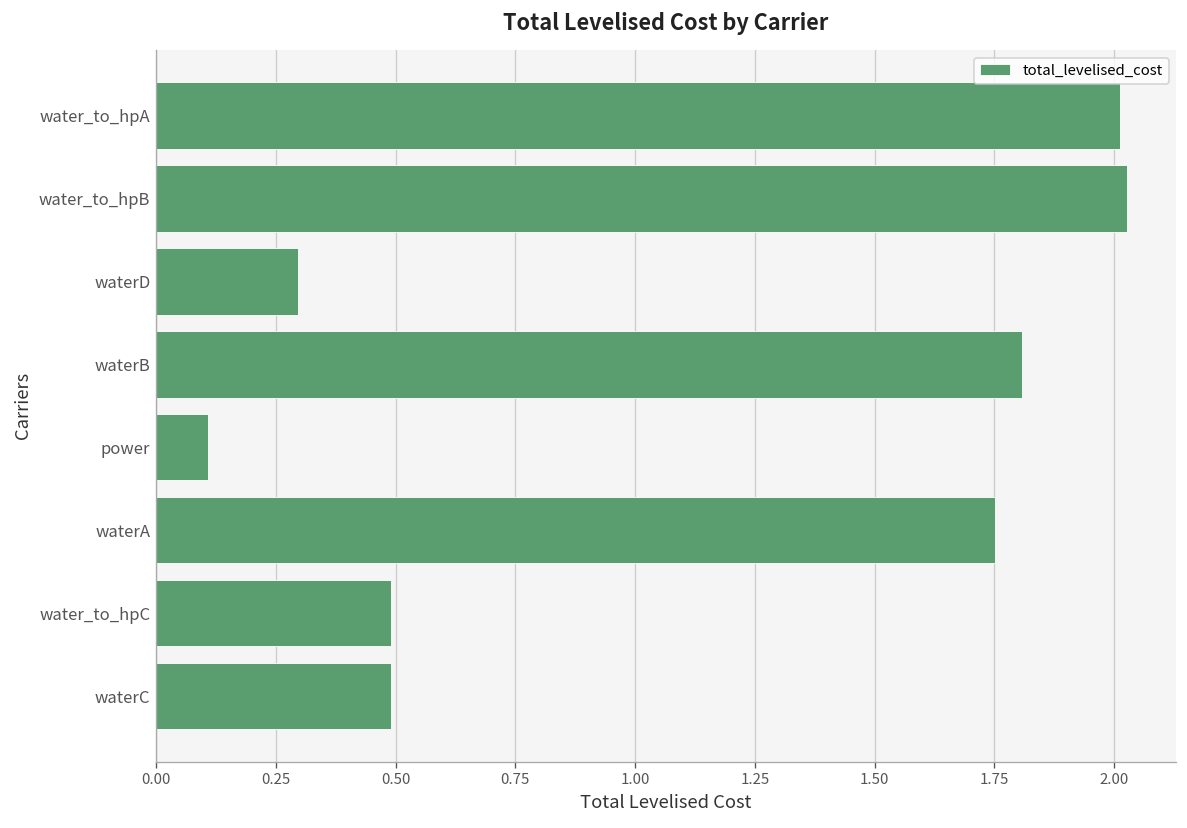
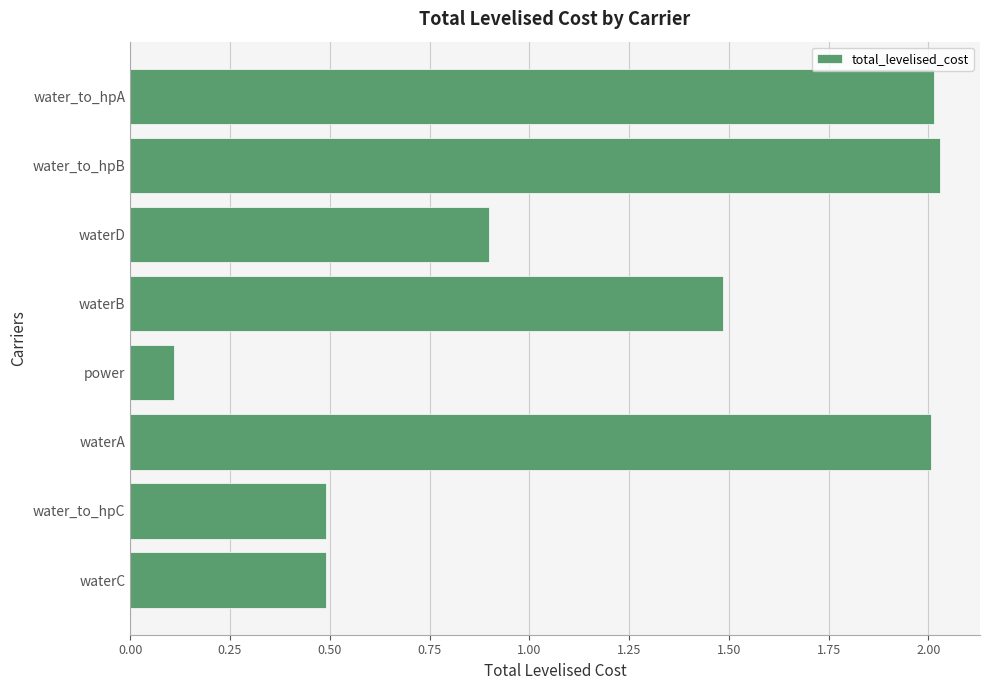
waterD: 0.30 -> 0.90
waterB: 1.81 -> 1.49
waterA: 1.75 -> 2.01
